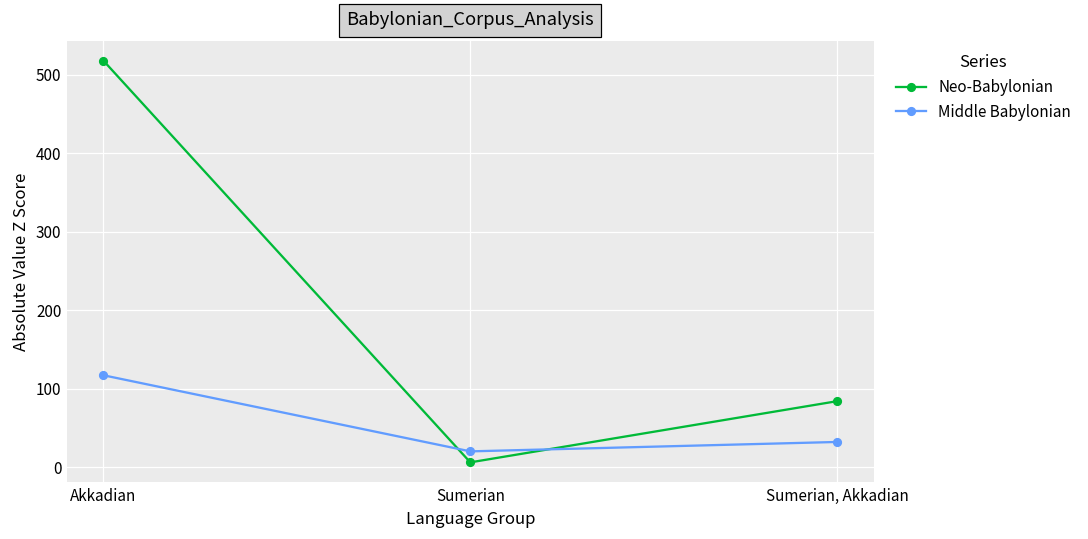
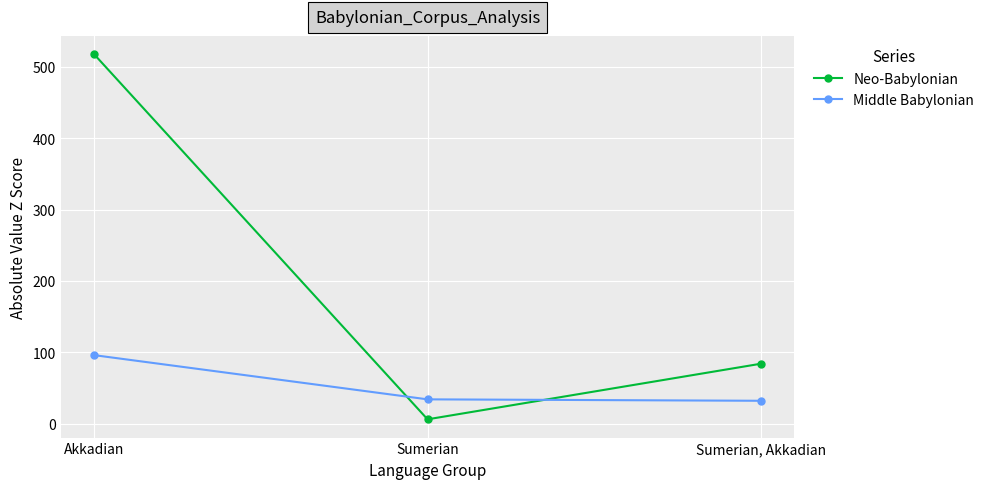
Middle Babylonian, Akkadian: 120 -> 100
Middle Babylonian, Sumerian: 20 -> 30
